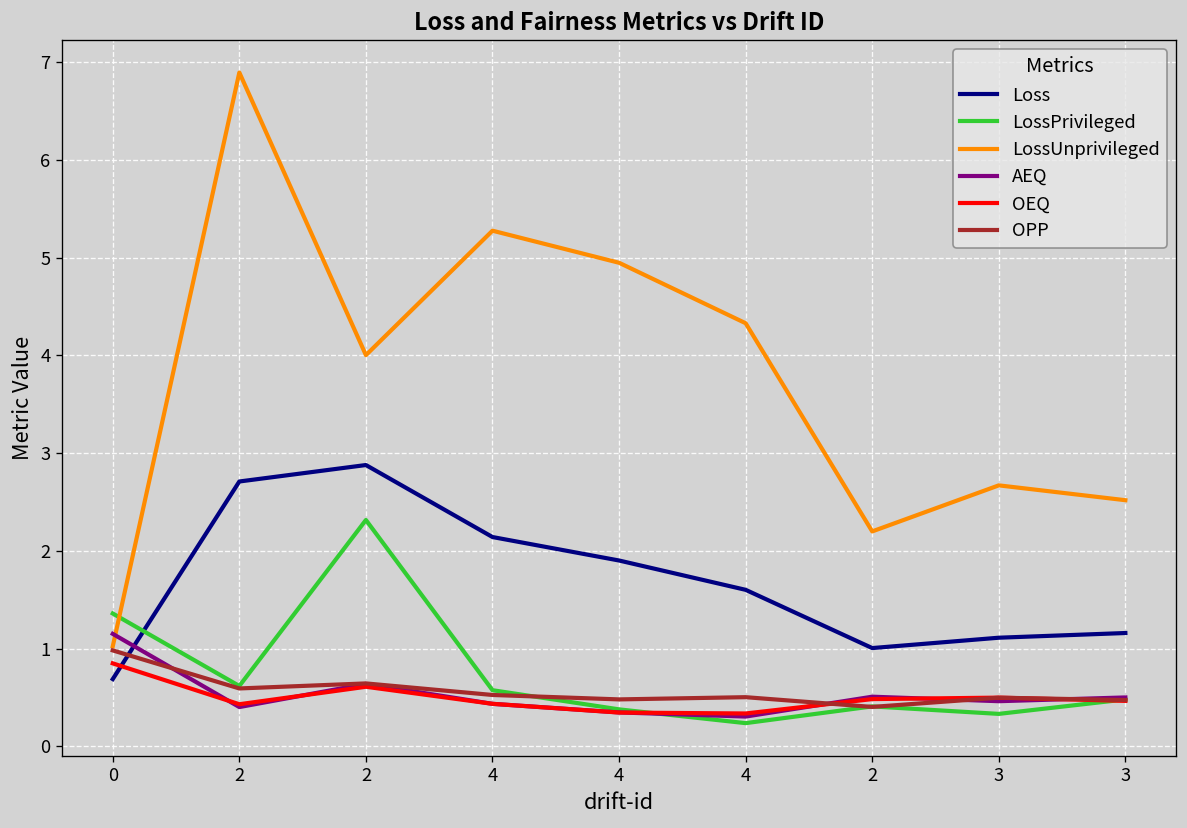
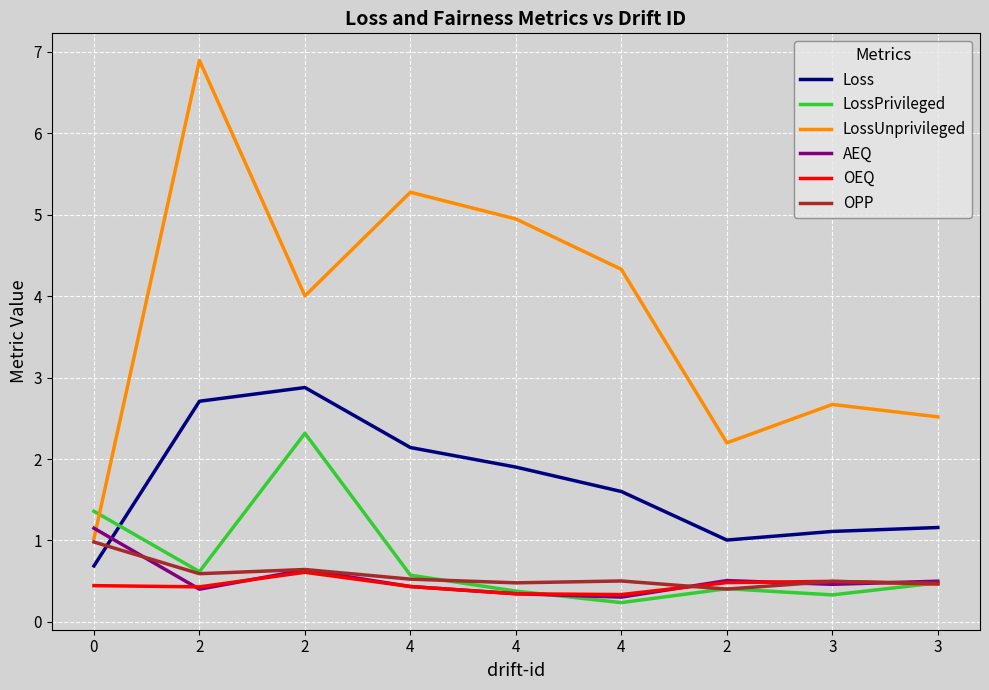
OEQ, 0: 0.8 -> 0.4
